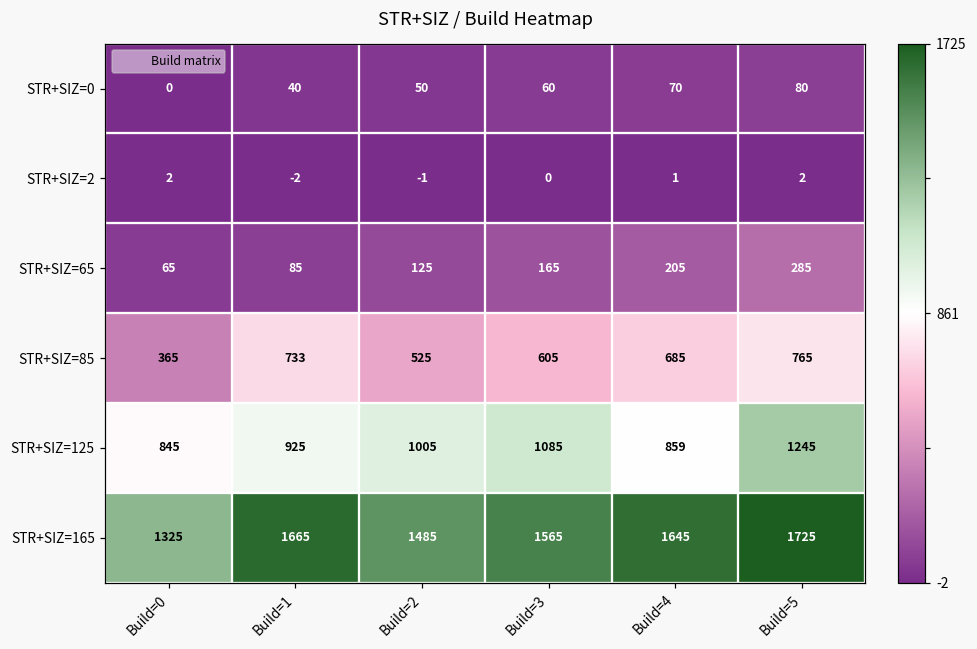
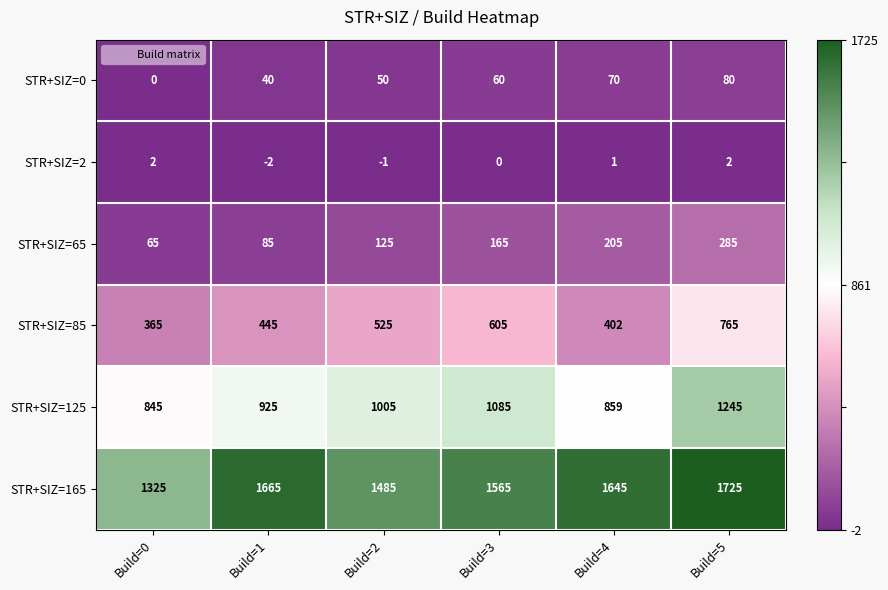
STR+SIZ=85, Build=1: 733 -> 445
STR+SIZ=85, Build=4: 685 -> 402
